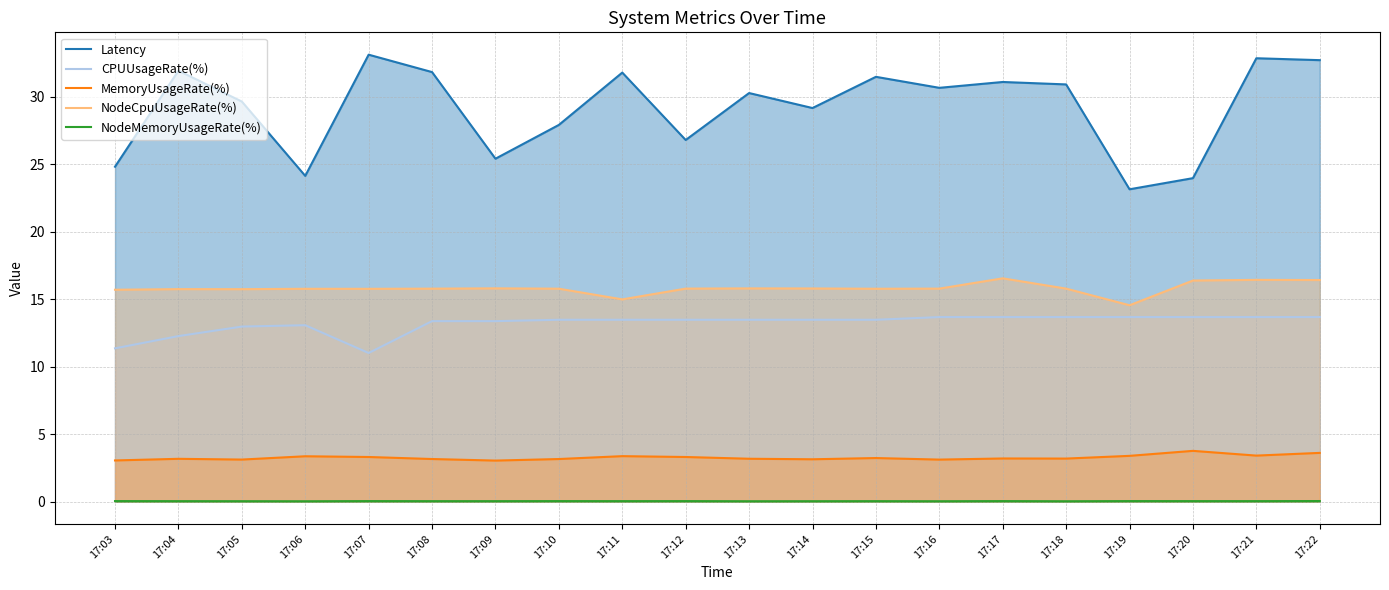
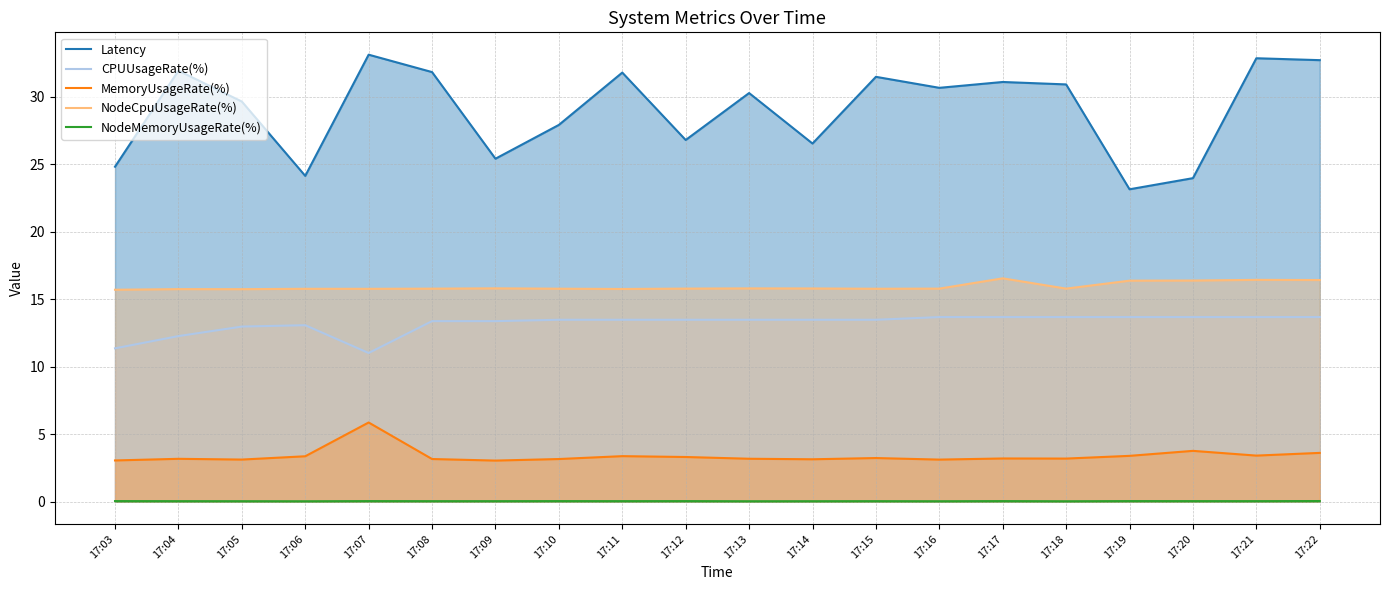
MemoryUsageRate(%), 17:07: 3.3 -> 5.9
NodeCpuUsageRate(%), 17:11: 15.0 -> 15.7
Latency, 17:14: 29.2 -> 26.5
NodeCpuUsageRate(%), 17:19: 14.5 -> 16.4
